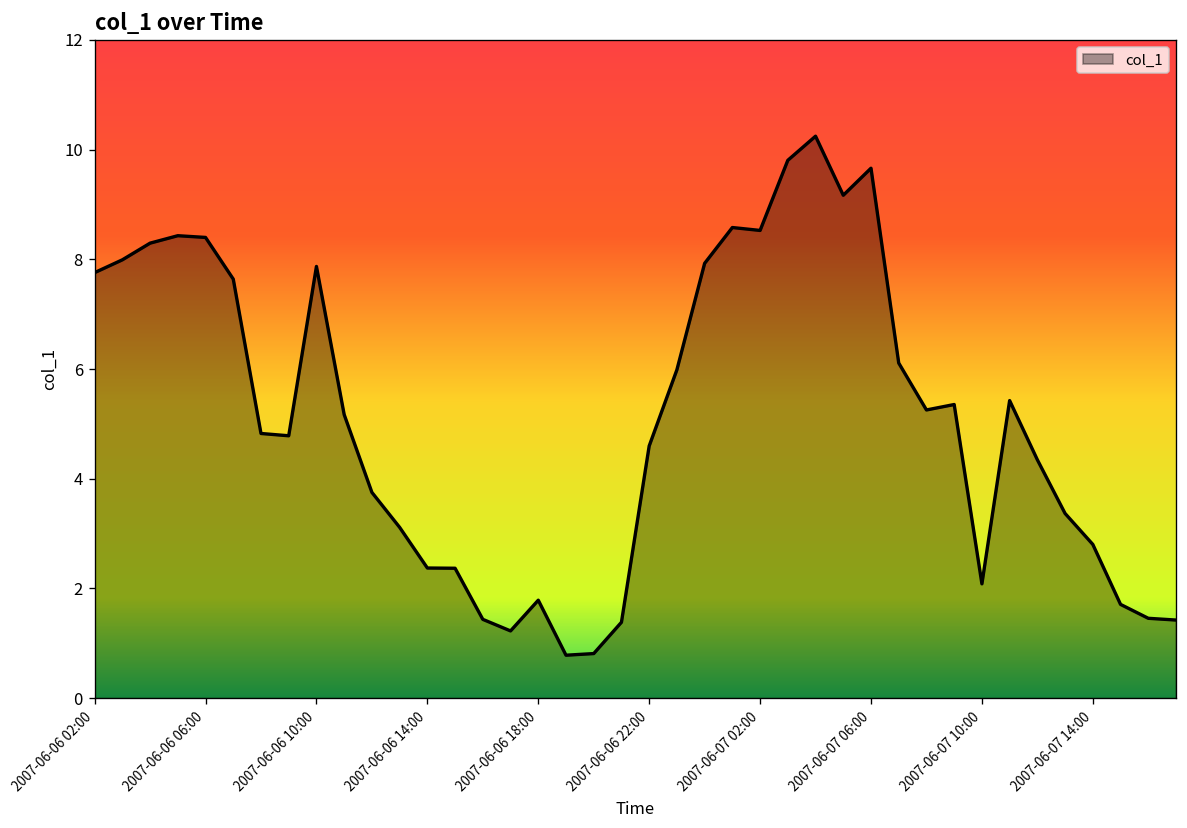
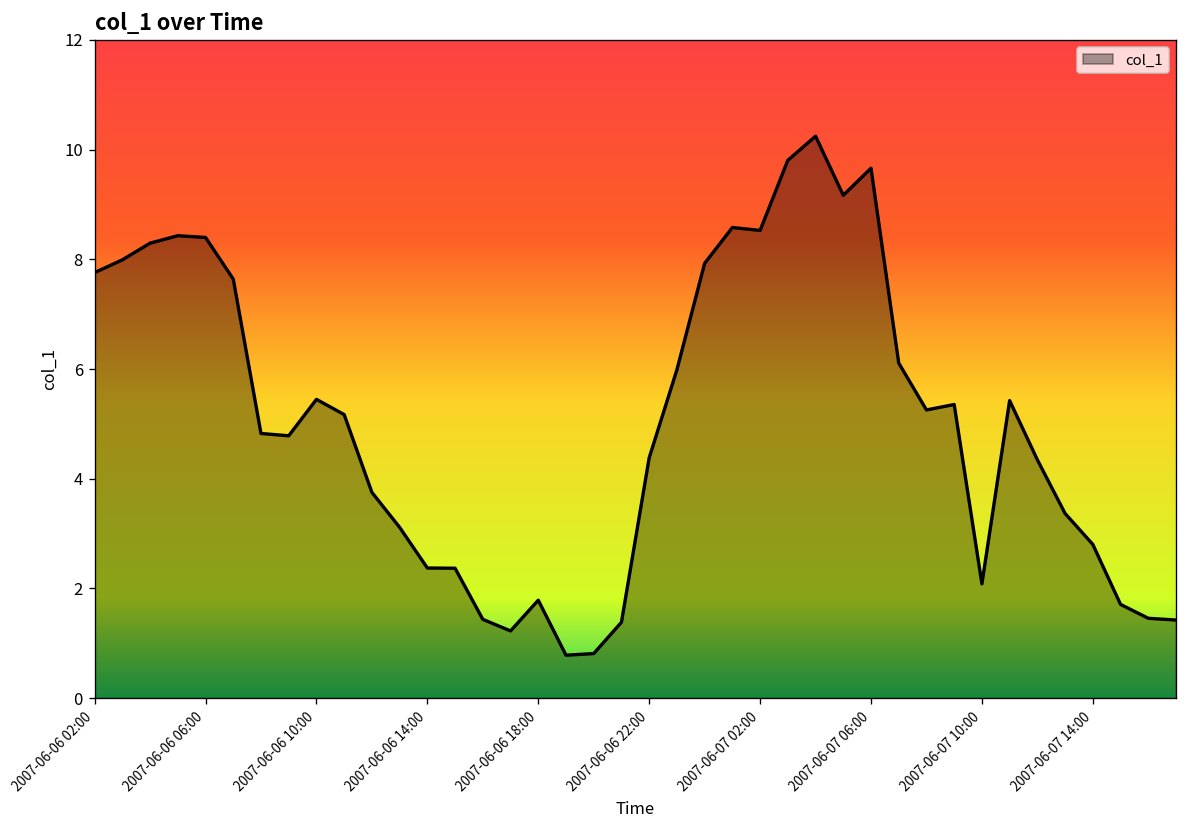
2007-06-06 10:00: 7.9 -> 5.4
2007-06-06 22:00: 4.6 -> 4.4
